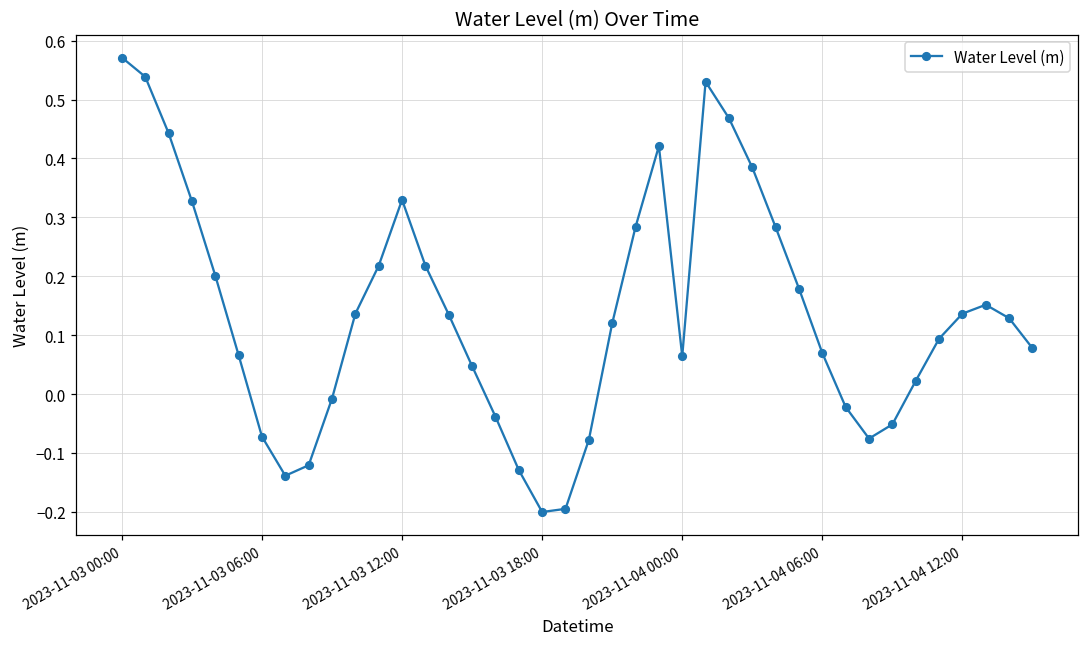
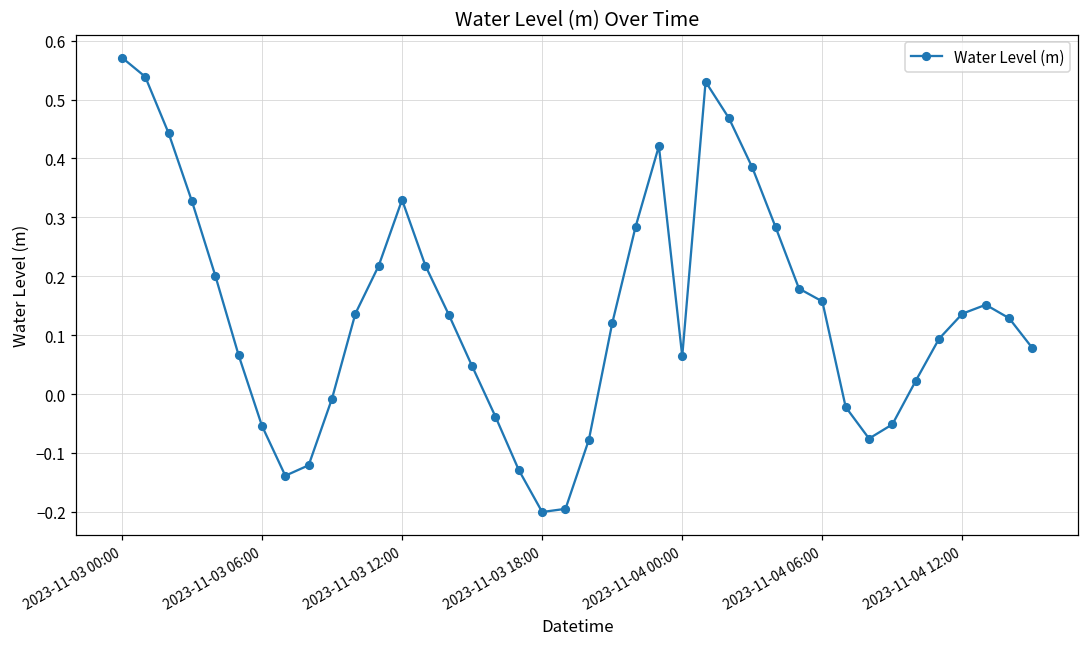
2023-11-03 06:00: -0.07 -> -0.05
2023-11-04 06:00: 0.07 -> 0.16
